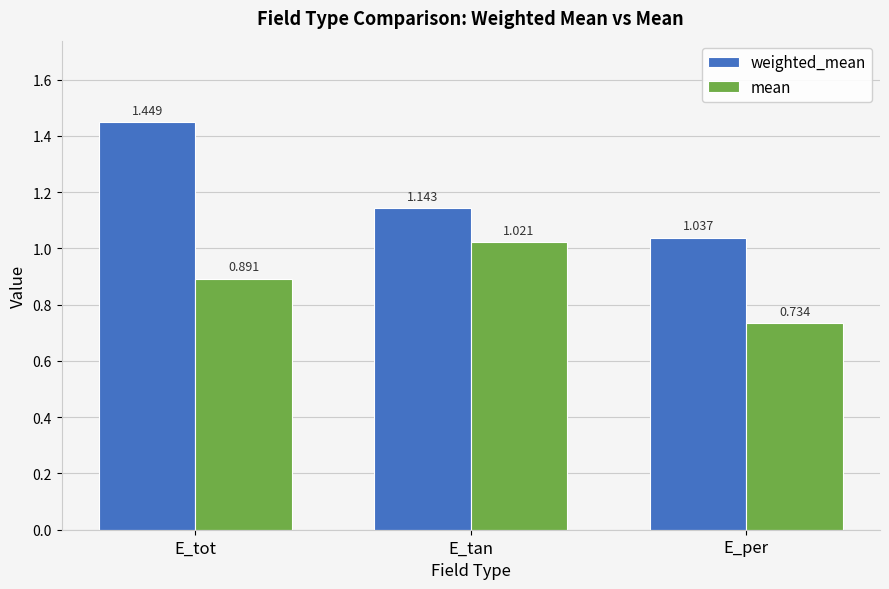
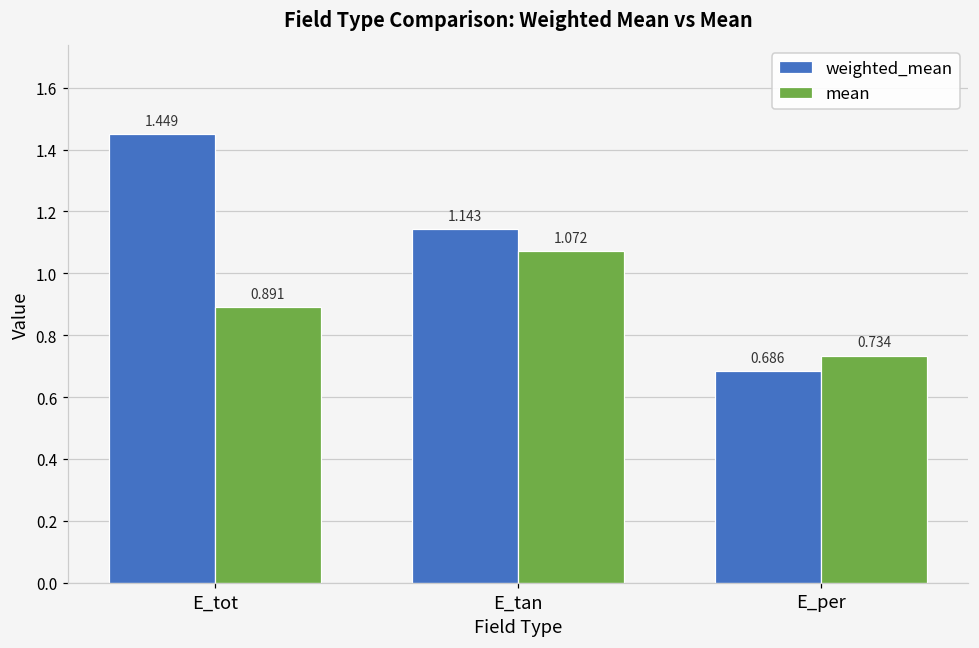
mean, E_tan: 1.021 -> 1.072
weighted_mean, E_per: 1.037 -> 0.686
